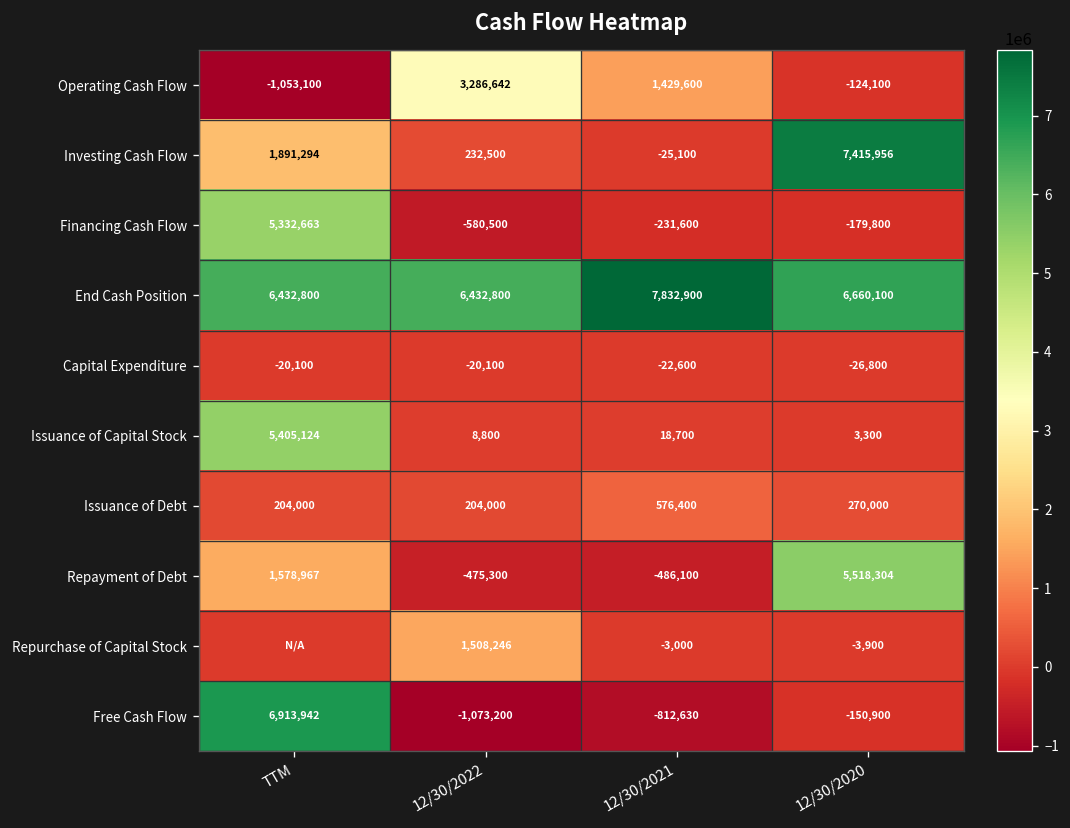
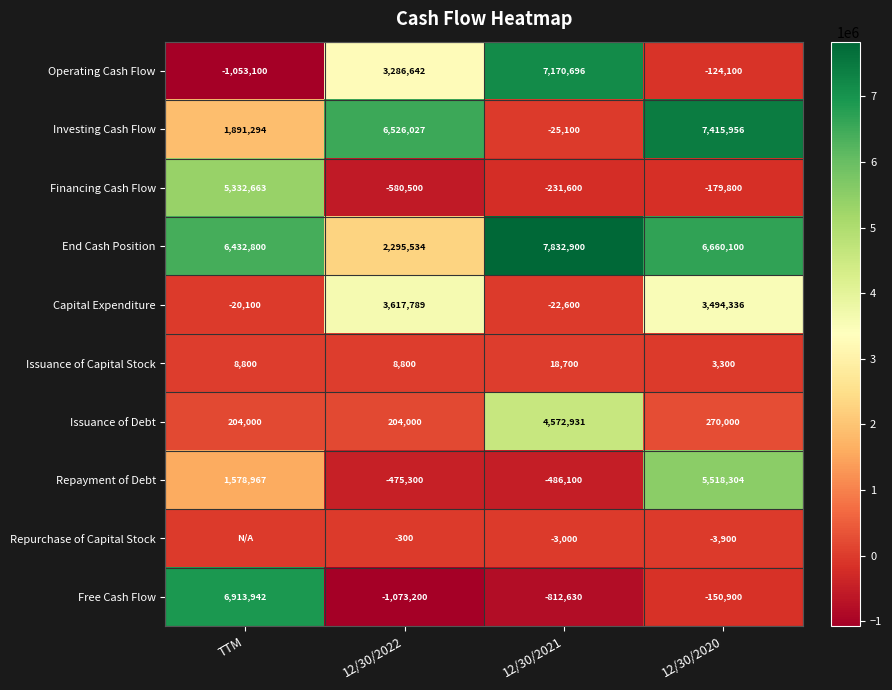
Operating Cash Flow, 12/30/2021: 1,429,600 -> 7,170,696
Investing Cash Flow, 12/30/2022: 232,500 -> 6,526,027
End Cash Position, 12/30/2022: 6,432,800 -> 2,295,534
Capital Expenditure, 12/30/2022: -20,100 -> 3,617,789
Capital Expenditure, 12/30/2020: -26,800 -> 3,494,336
Issuance of Capital Stock, TTM: 5,405,124 -> 8,800
Issuance of Debt, 12/30/2021: 576,400 -> 4,572,931
Repurchase of Capital Stock, 12/30/2022: 1,508,246 -> -300
